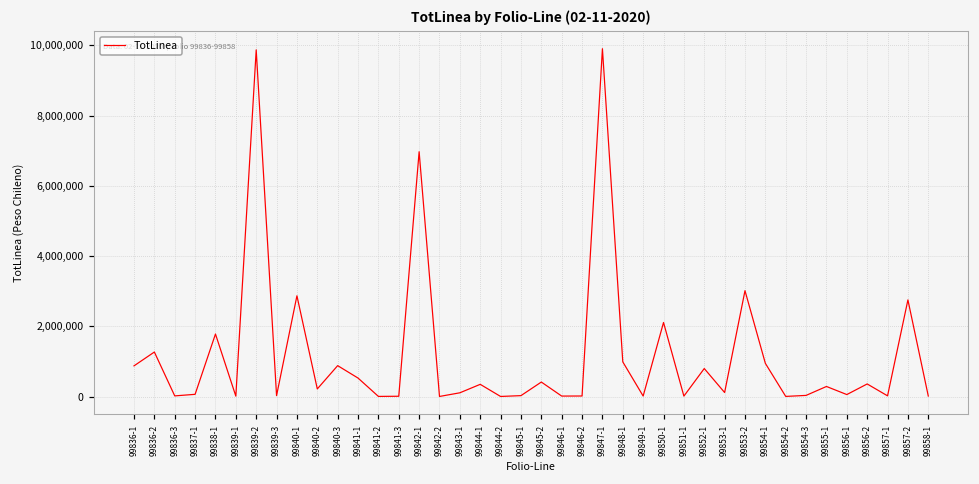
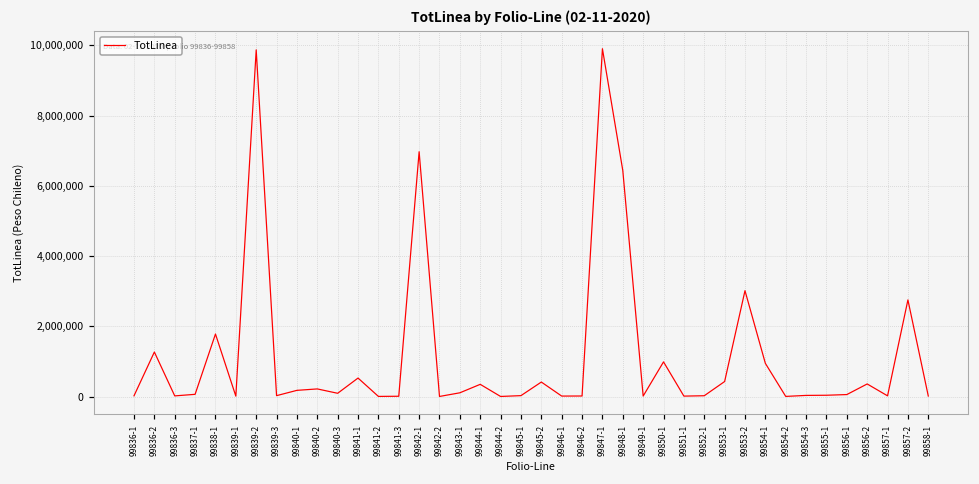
99836-1: 900,000 -> 0
99840-1: 2,900,000 -> 200,000
99840-3: 900,000 -> 100,000
99848-1: 1,000,000 -> 6,400,000
99850-1: 2,100,000 -> 1,000,000
99852-1: 800,000 -> 0
99853-1: 100,000 -> 400,000
99855-1: 300,000 -> 0
